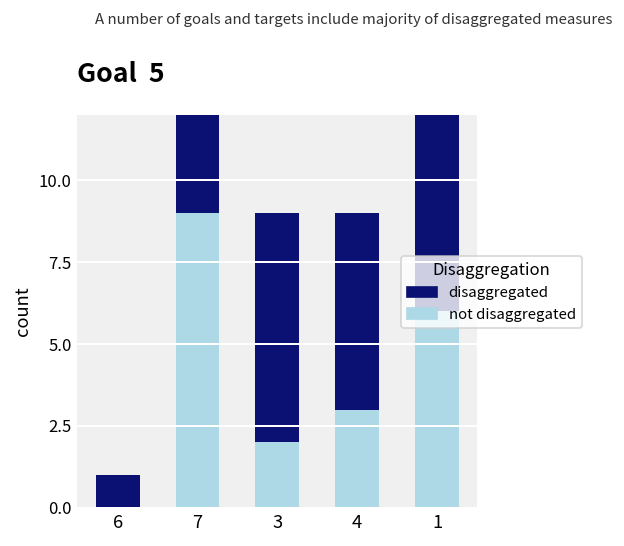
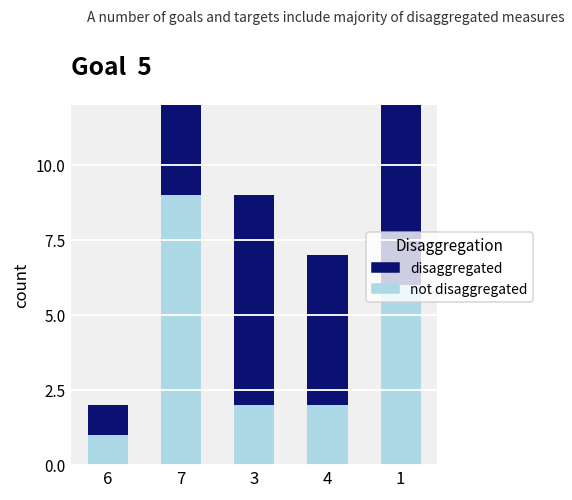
not disaggregated, 6: 0 -> 1
not disaggregated, 4: 3 -> 2
disaggregated, 4: 6 -> 5
